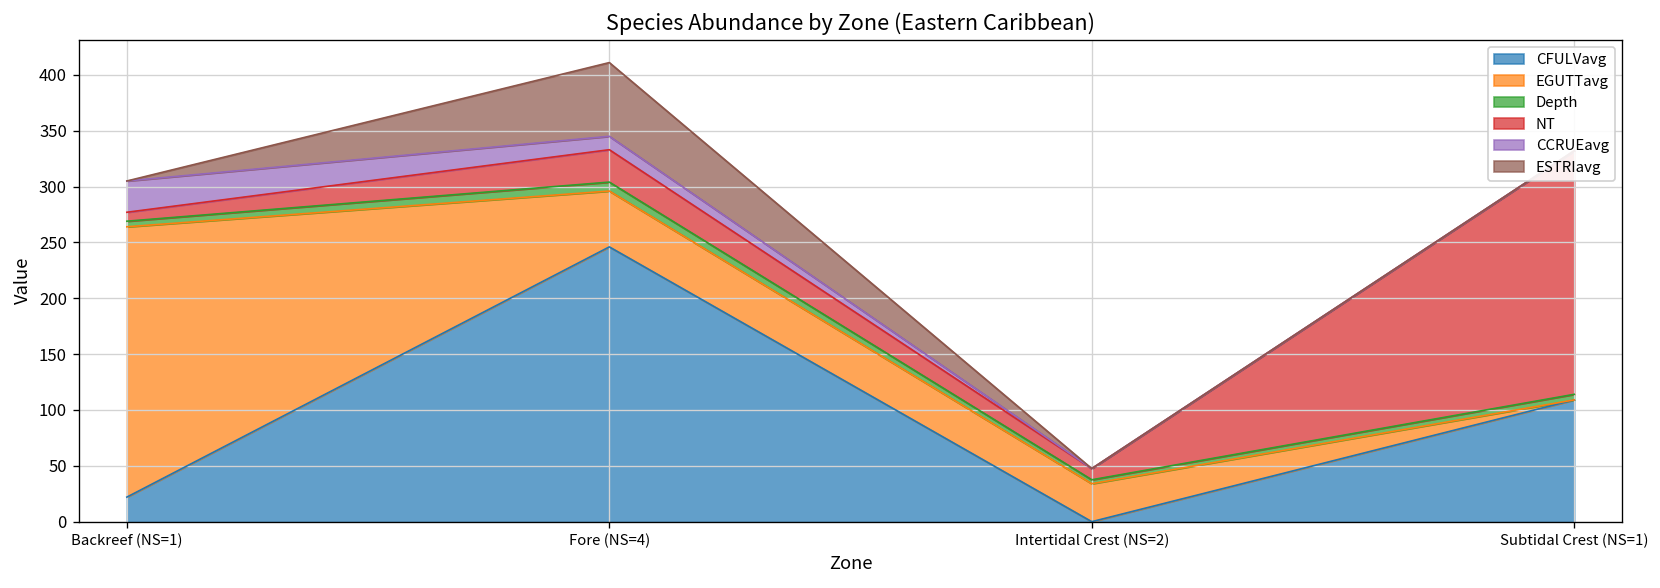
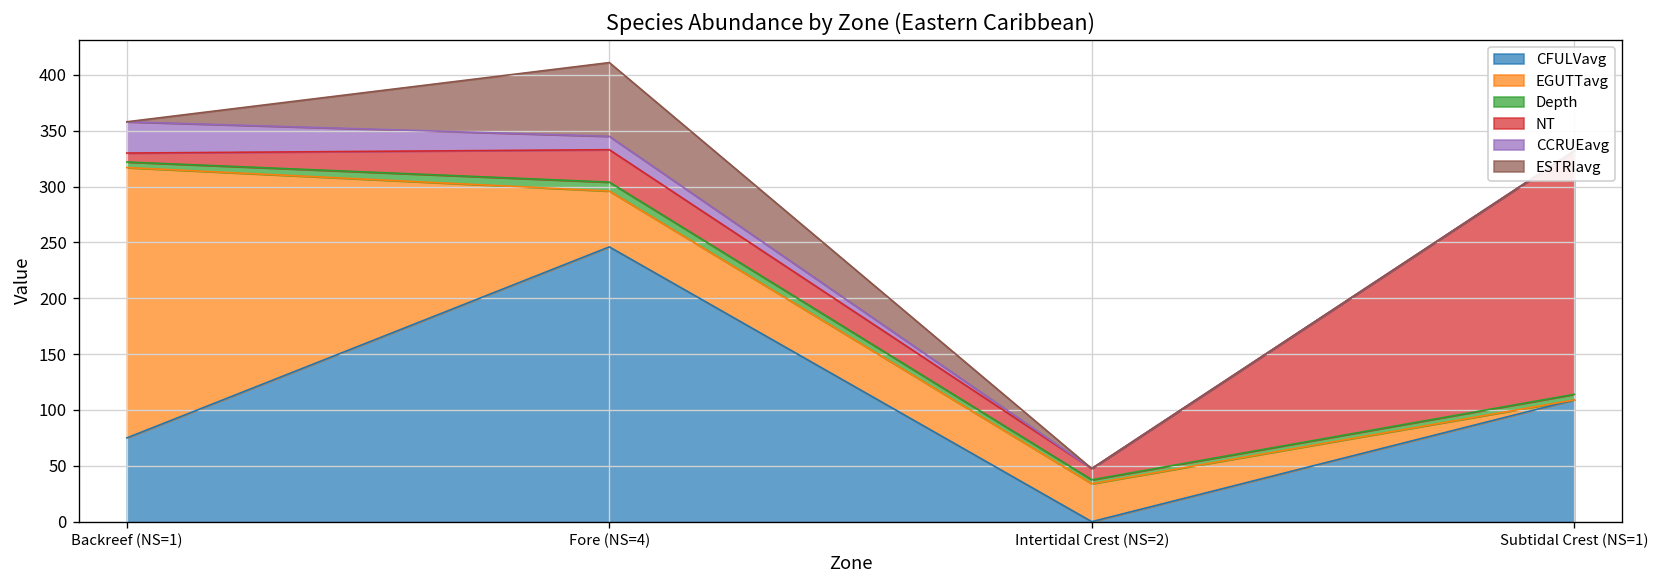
CFULVavg, Backreef (NS=1): 20 -> 80
